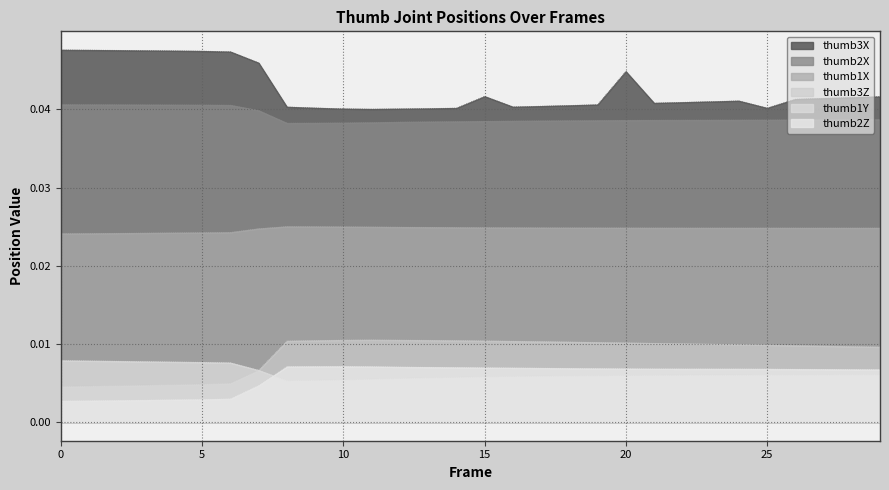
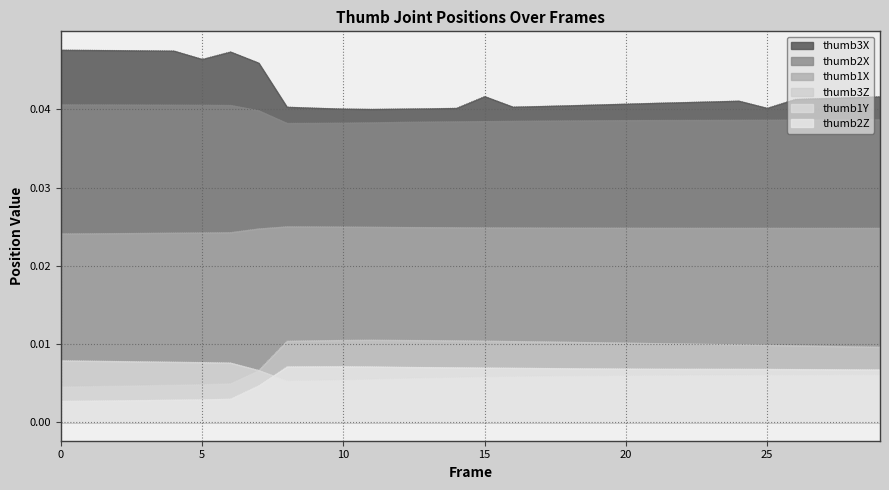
thumb3X, 5: 0.047 -> 0.046
thumb3X, 20: 0.045 -> 0.041
